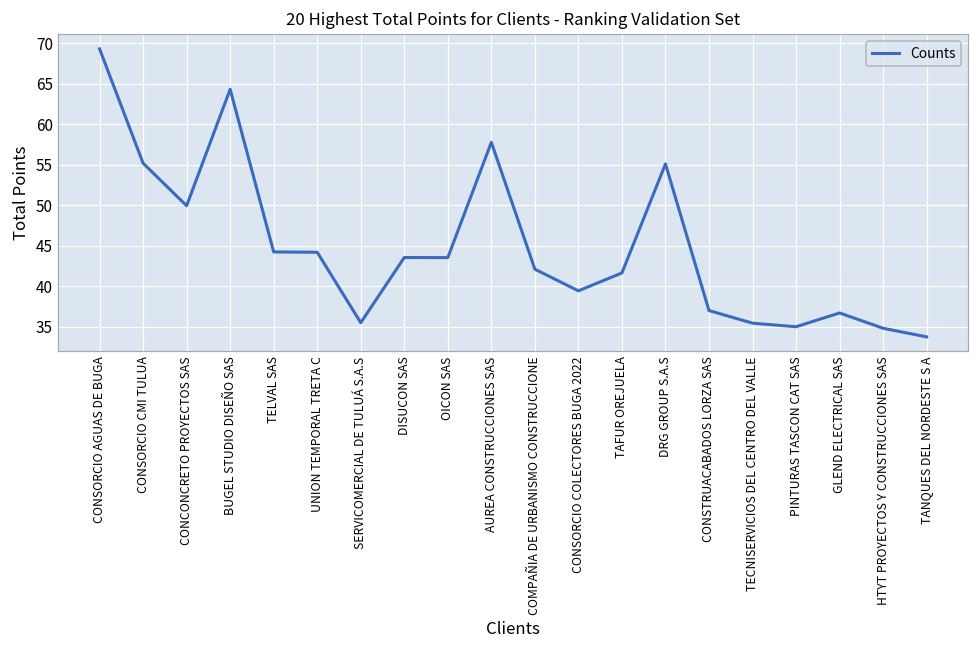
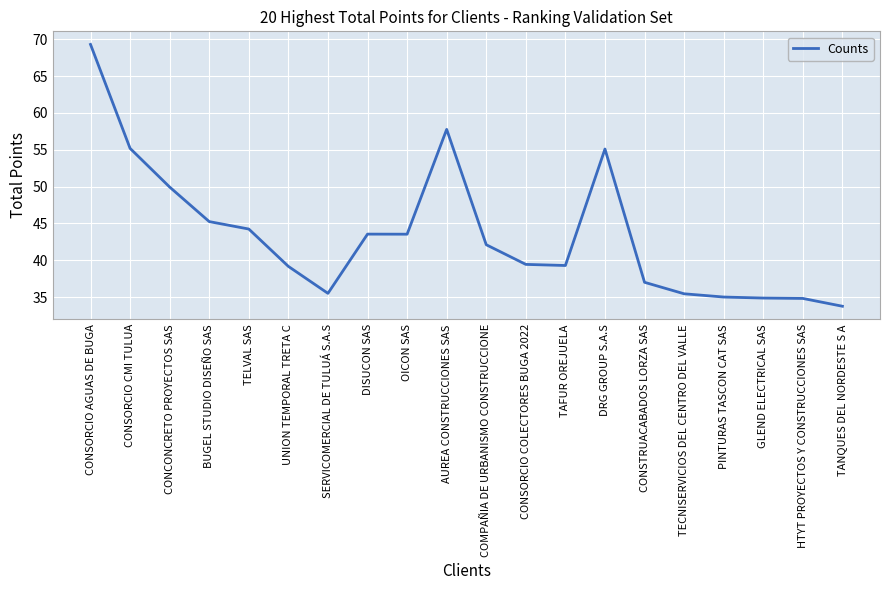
BUGEL STUDIO DISEÑO SAS: 64 -> 45
UNION TEMPORAL TRETA C: 44 -> 39
TAFUR OREJUELA: 42 -> 39
GLEND ELECTRICAL SAS: 37 -> 35
